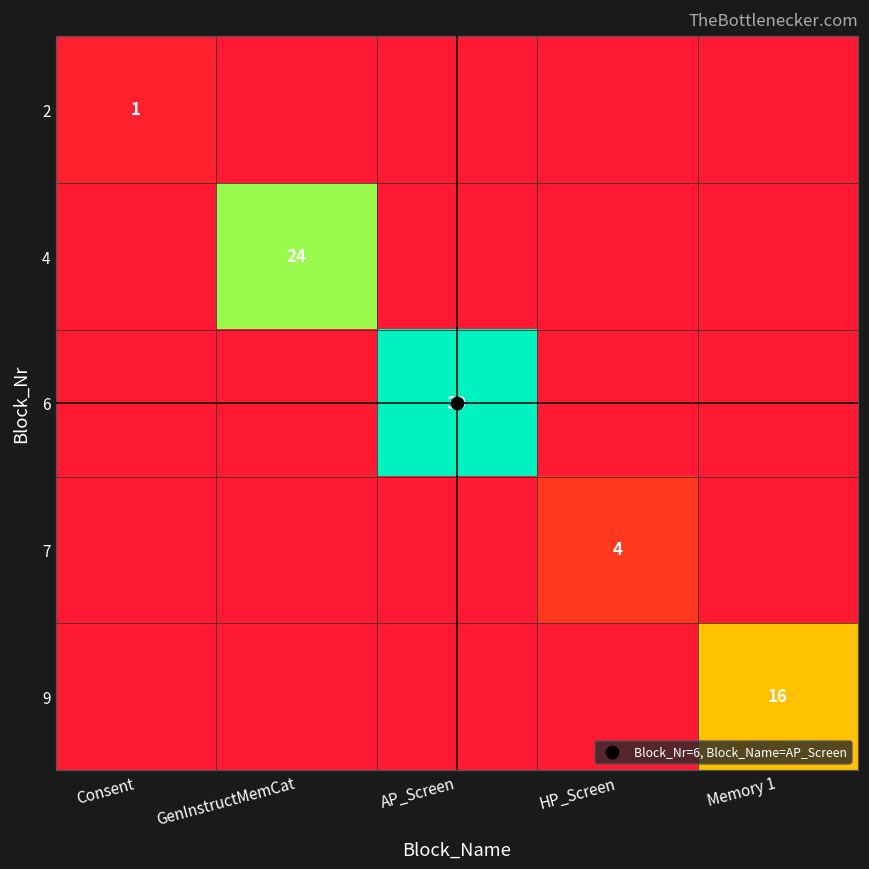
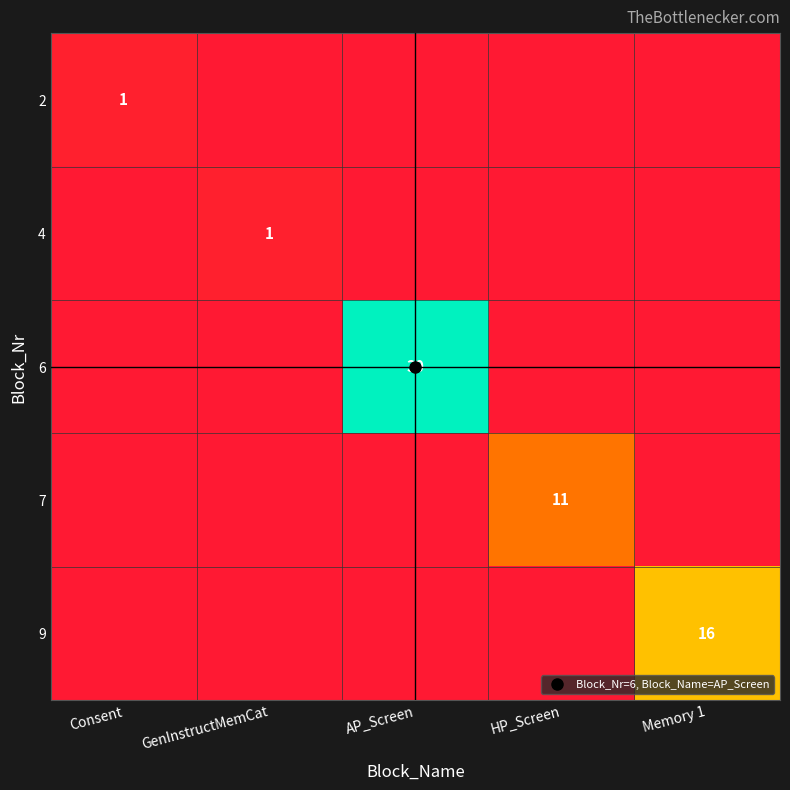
4, GenInstructMemCat: 24 -> 1
7, HP_Screen: 4 -> 11
